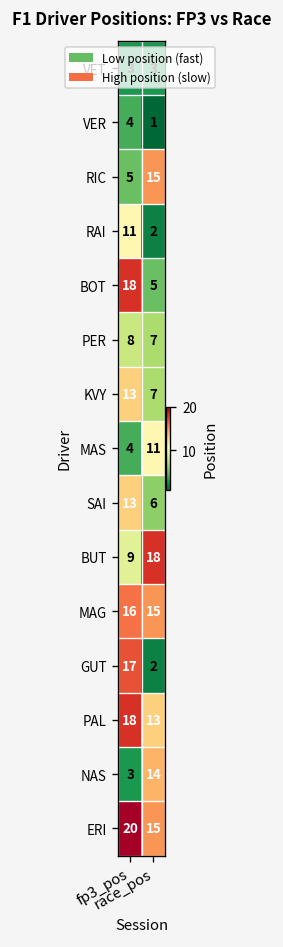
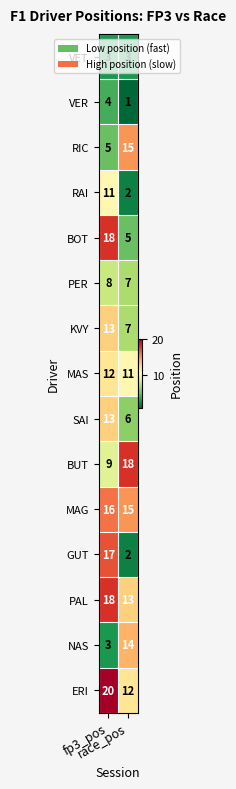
MAS, fp3_pos: 4 -> 12
ERI, race_pos: 15 -> 12
